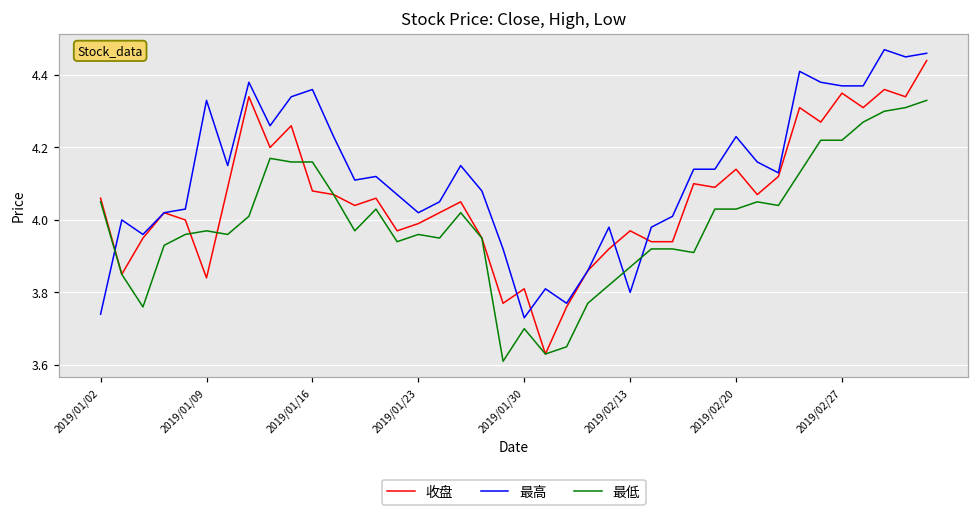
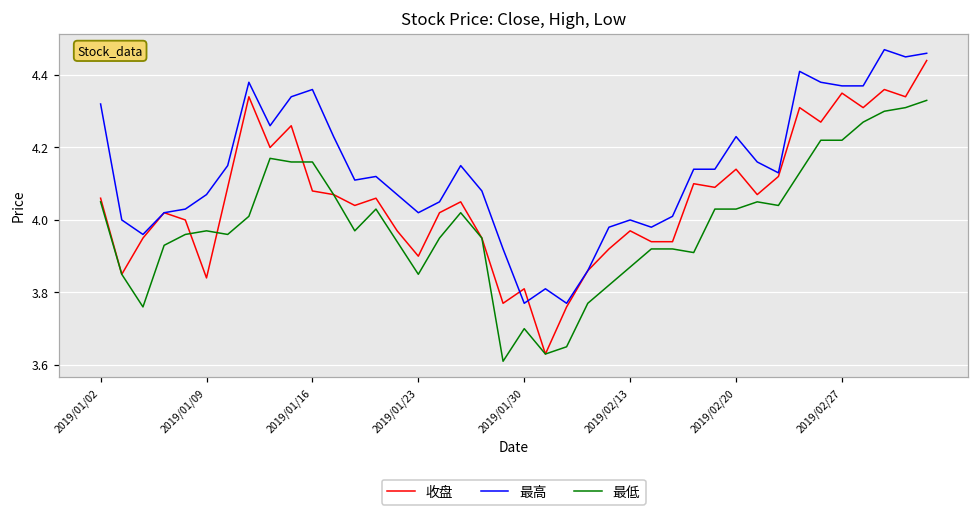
最高, 2019/01/02: 3.74 -> 4.32
最高, 2019/01/09: 4.33 -> 4.07
收盘, 2019/01/23: 3.99 -> 3.90
最低, 2019/01/23: 3.96 -> 3.85
最高, 2019/01/30: 3.73 -> 3.77
最高, 2019/02/13: 3.8 -> 4.0
